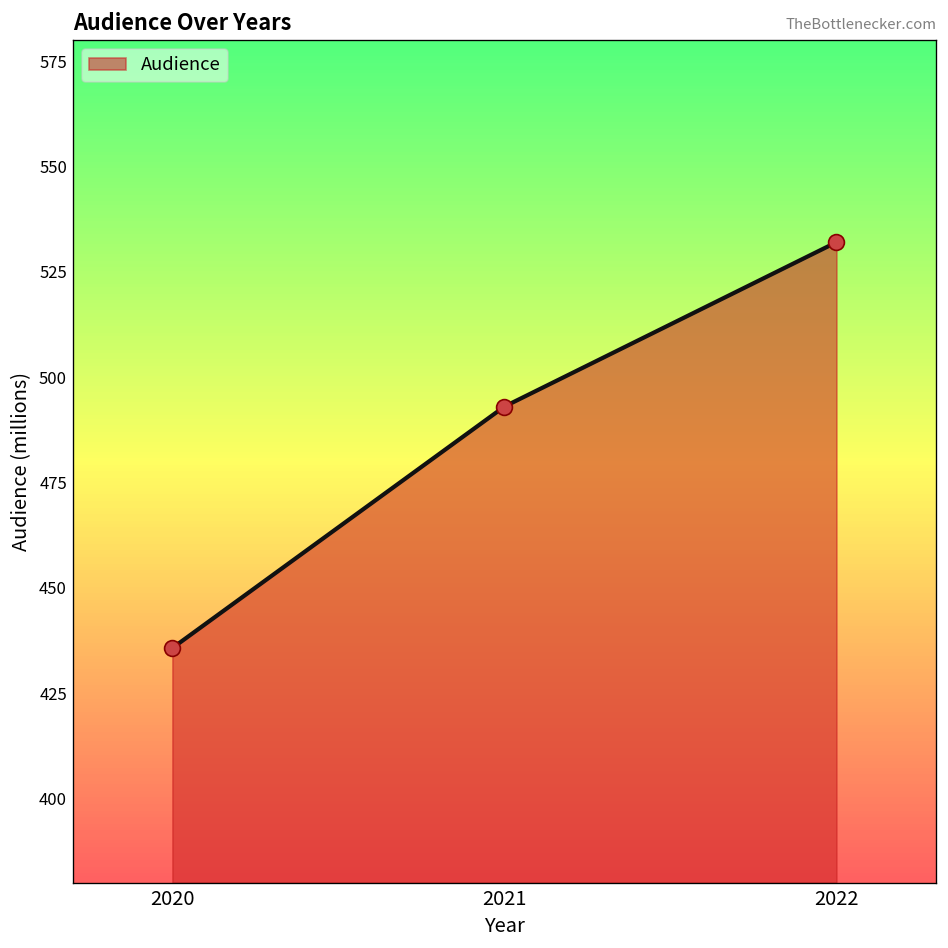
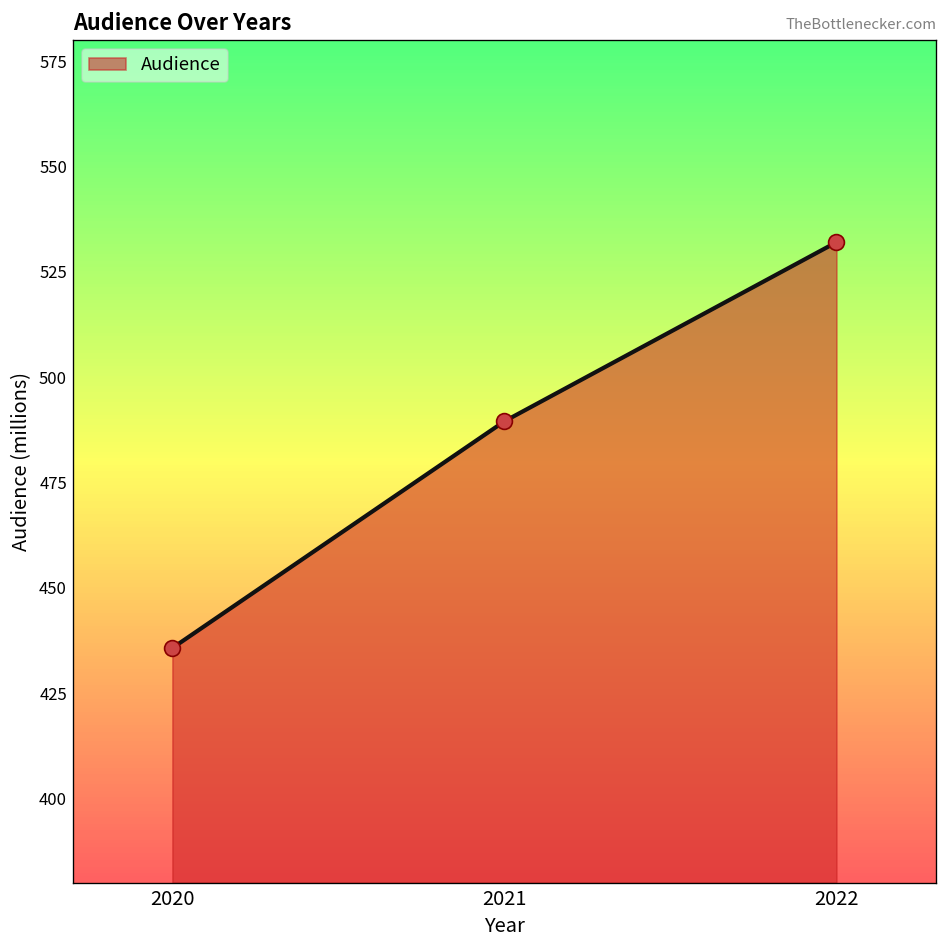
2021: 493 -> 490
